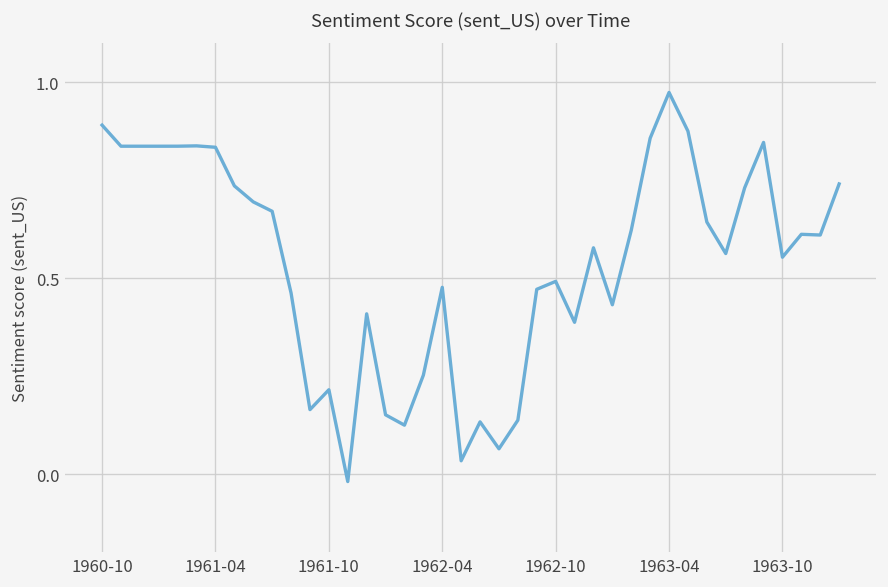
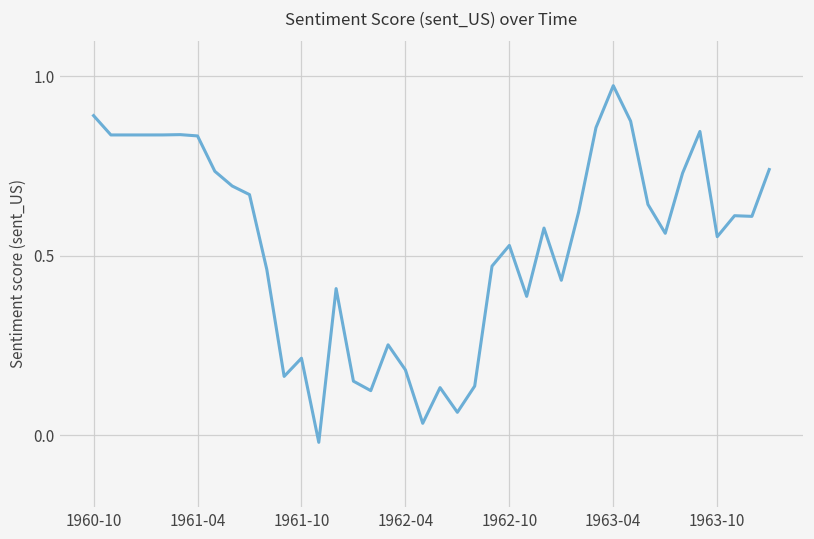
1962-04: 0.48 -> 0.18
1962-10: 0.49 -> 0.53
